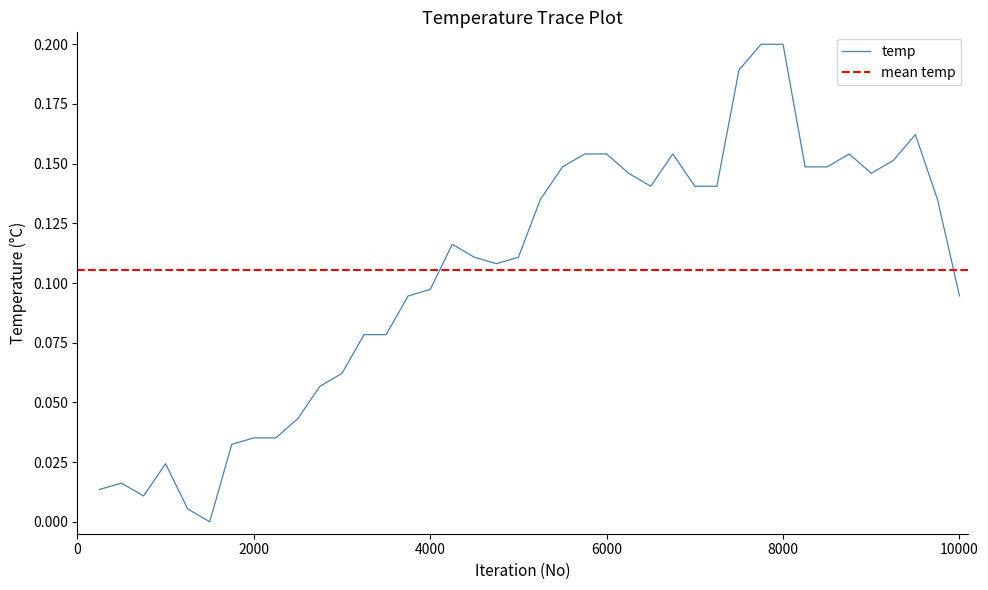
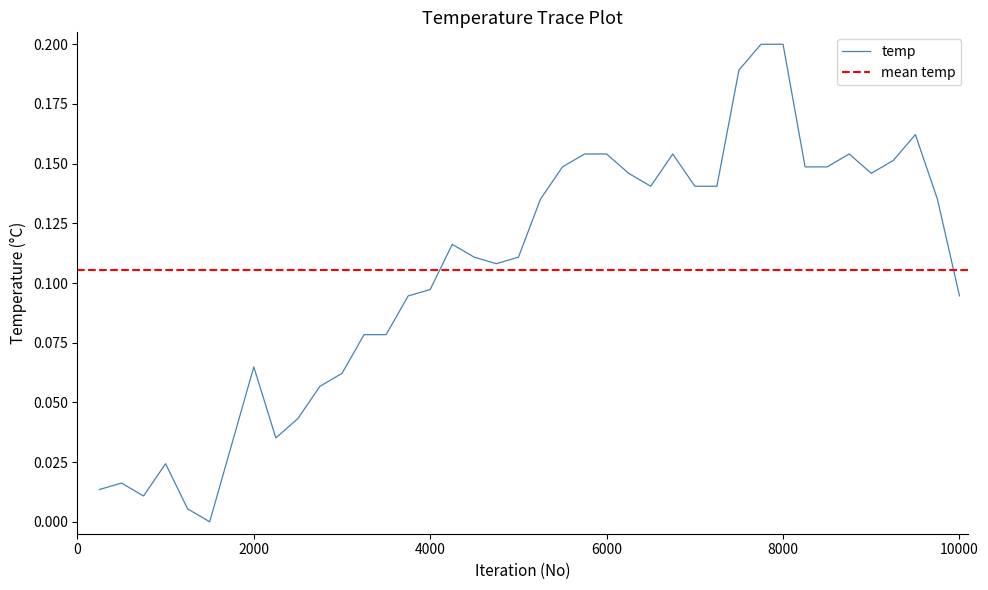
2000: 0.035 -> 0.065
